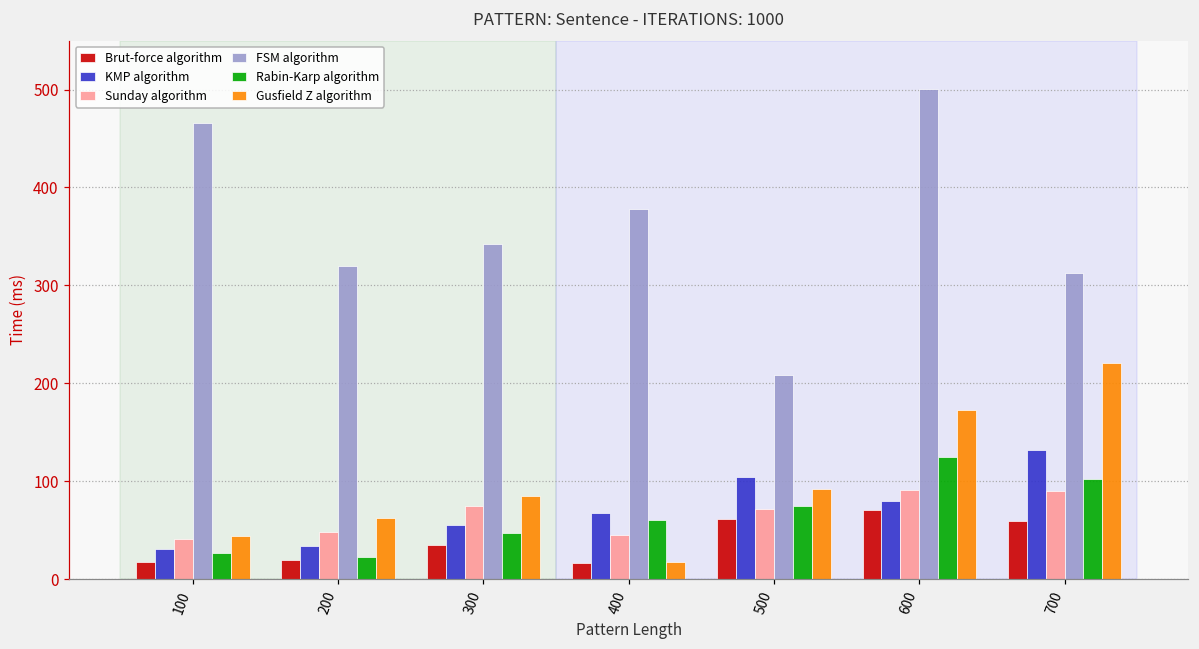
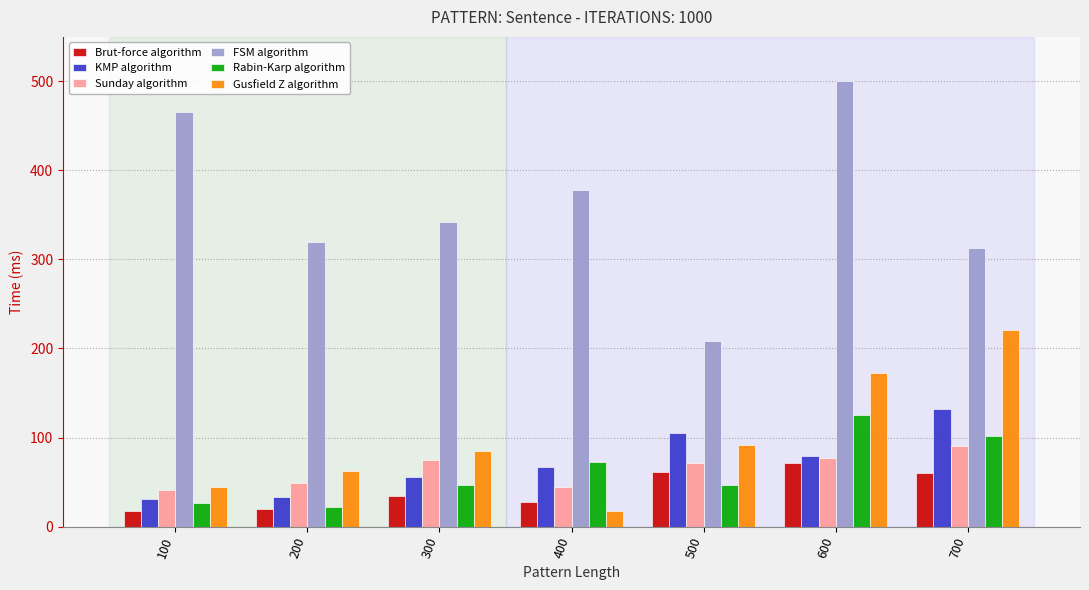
Brut-force algorithm, 400: 20 -> 30
Rabin-Karp algorithm, 400: 60 -> 70
Rabin-Karp algorithm, 500: 70 -> 50
Sunday algorithm, 600: 90 -> 80
